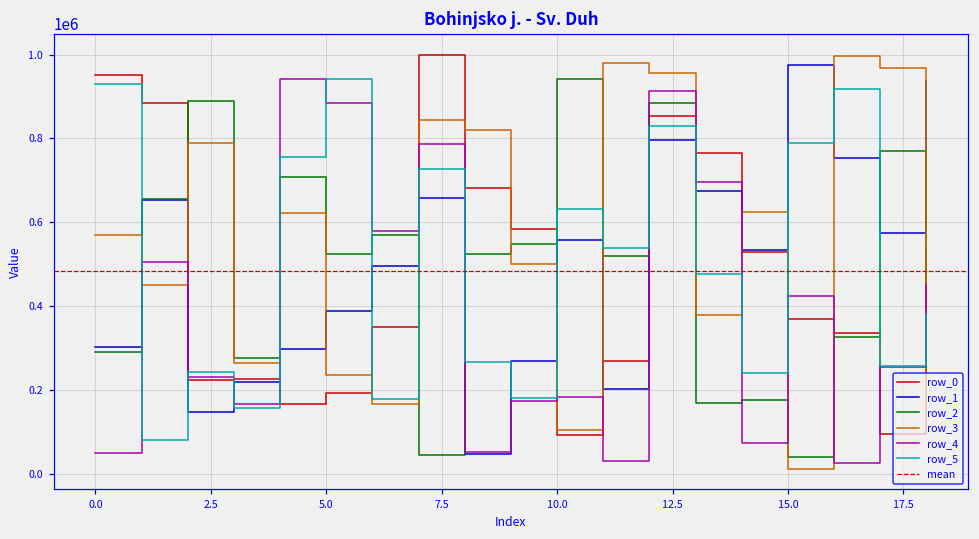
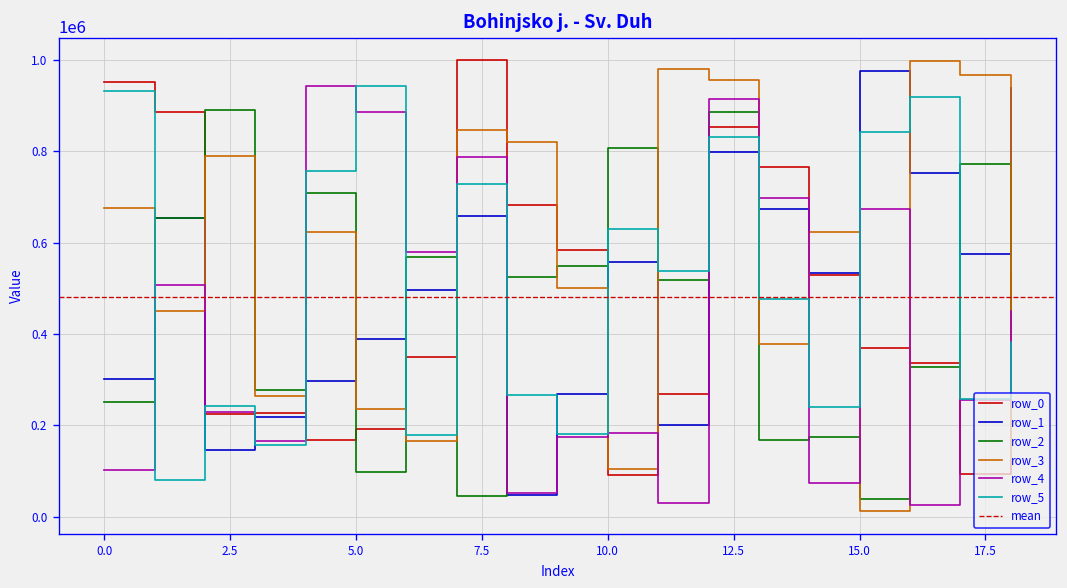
row_2, 0.0: 290000 -> 250000
row_3, 0.0: 570000 -> 680000
row_4, 0.0: 50000 -> 100000
row_2, 5.0: 530000 -> 100000
row_2, 10.0: 940000 -> 810000
row_4, 15.0: 420000 -> 670000
row_5, 15.0: 790000 -> 840000
